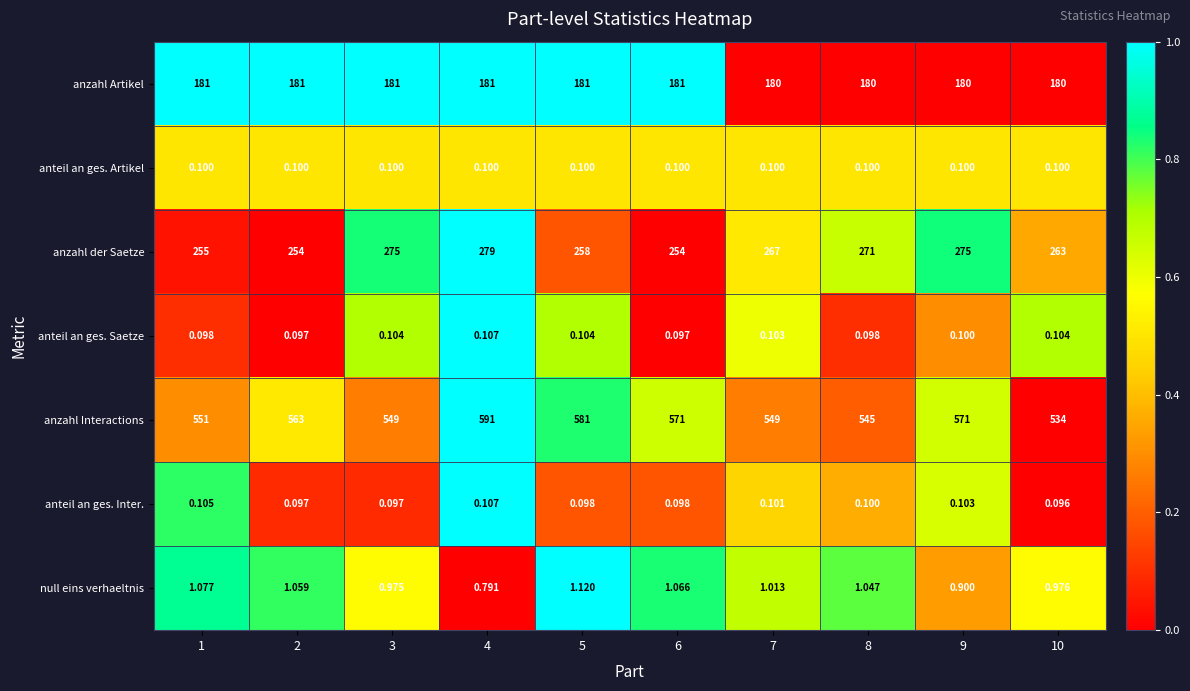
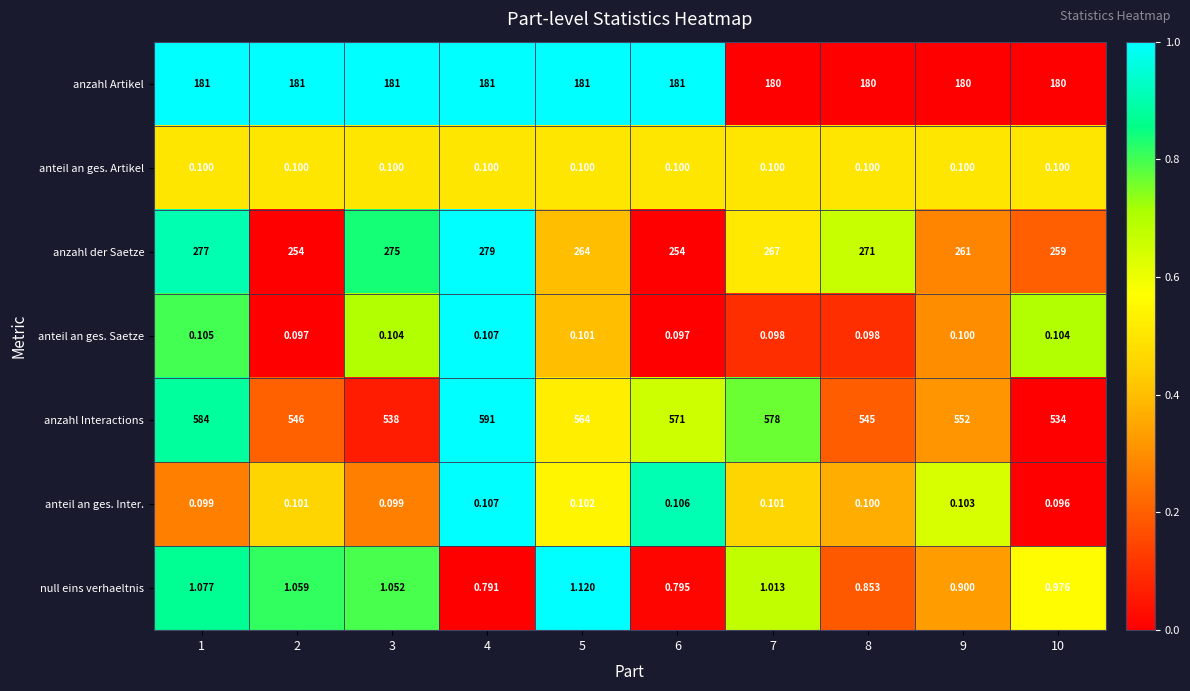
anzahl der Saetze, 1: 255 -> 277
anzahl der Saetze, 5: 258 -> 264
anzahl der Saetze, 9: 275 -> 261
anzahl der Saetze, 10: 263 -> 259
anteil an ges. Saetze, 1: 0.098 -> 0.105
anteil an ges. Saetze, 5: 0.104 -> 0.101
anteil an ges. Saetze, 7: 0.103 -> 0.098
anzahl Interactions, 1: 551 -> 584
anzahl Interactions, 2: 563 -> 546
anzahl Interactions, 3: 549 -> 538
anzahl Interactions, 5: 581 -> 564
anzahl Interactions, 7: 549 -> 578
anzahl Interactions, 9: 571 -> 552
anteil an ges. Inter., 1: 0.105 -> 0.099
anteil an ges. Inter., 2: 0.097 -> 0.101
anteil an ges. Inter., 3: 0.097 -> 0.099
anteil an ges. Inter., 5: 0.098 -> 0.102
anteil an ges. Inter., 6: 0.098 -> 0.106
null eins verhaeltnis, 3: 0.975 -> 1.052
null eins verhaeltnis, 6: 1.066 -> 0.795
null eins verhaeltnis, 8: 1.047 -> 0.853
